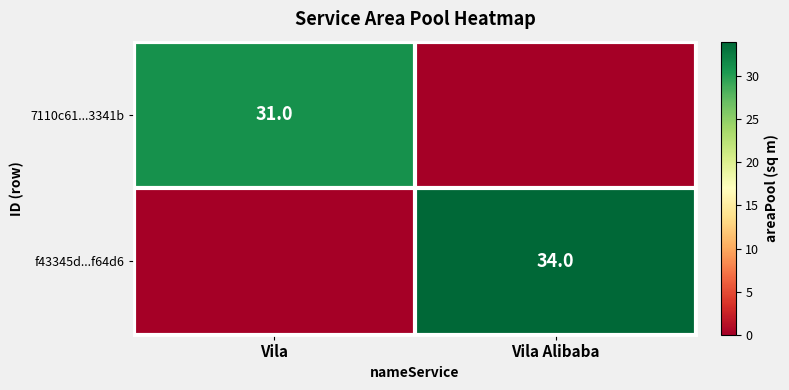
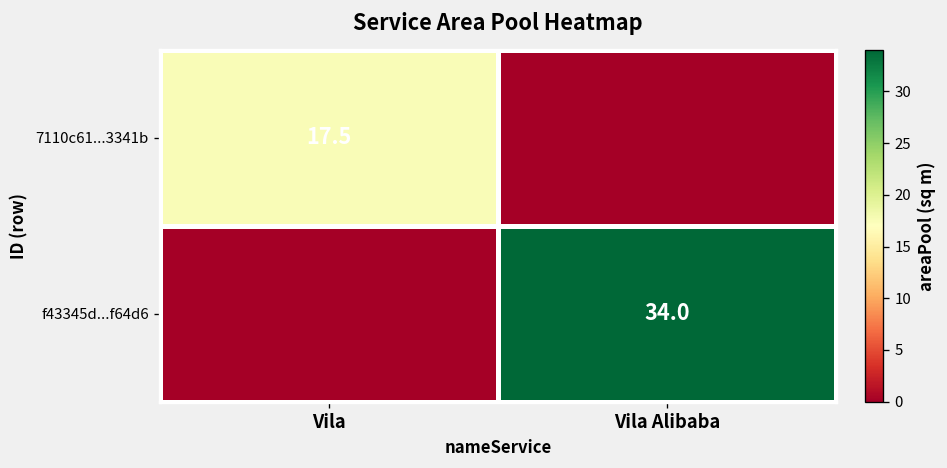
7110c61...3341b, Vila: 31.0 -> 17.5
